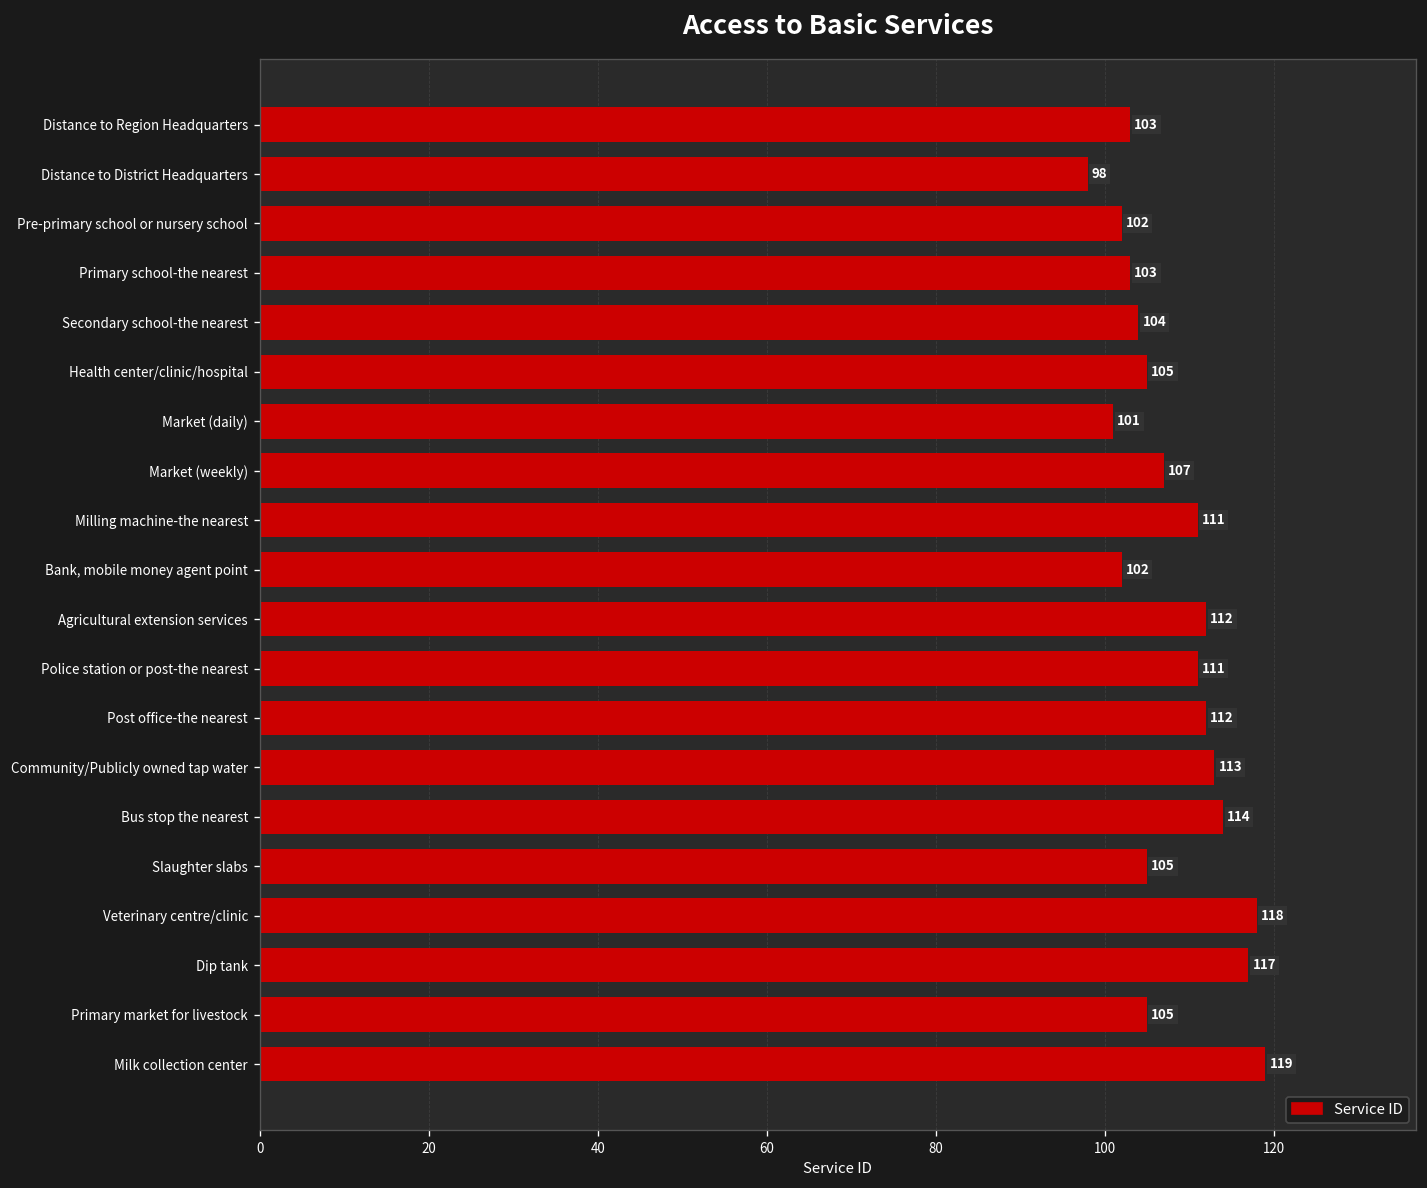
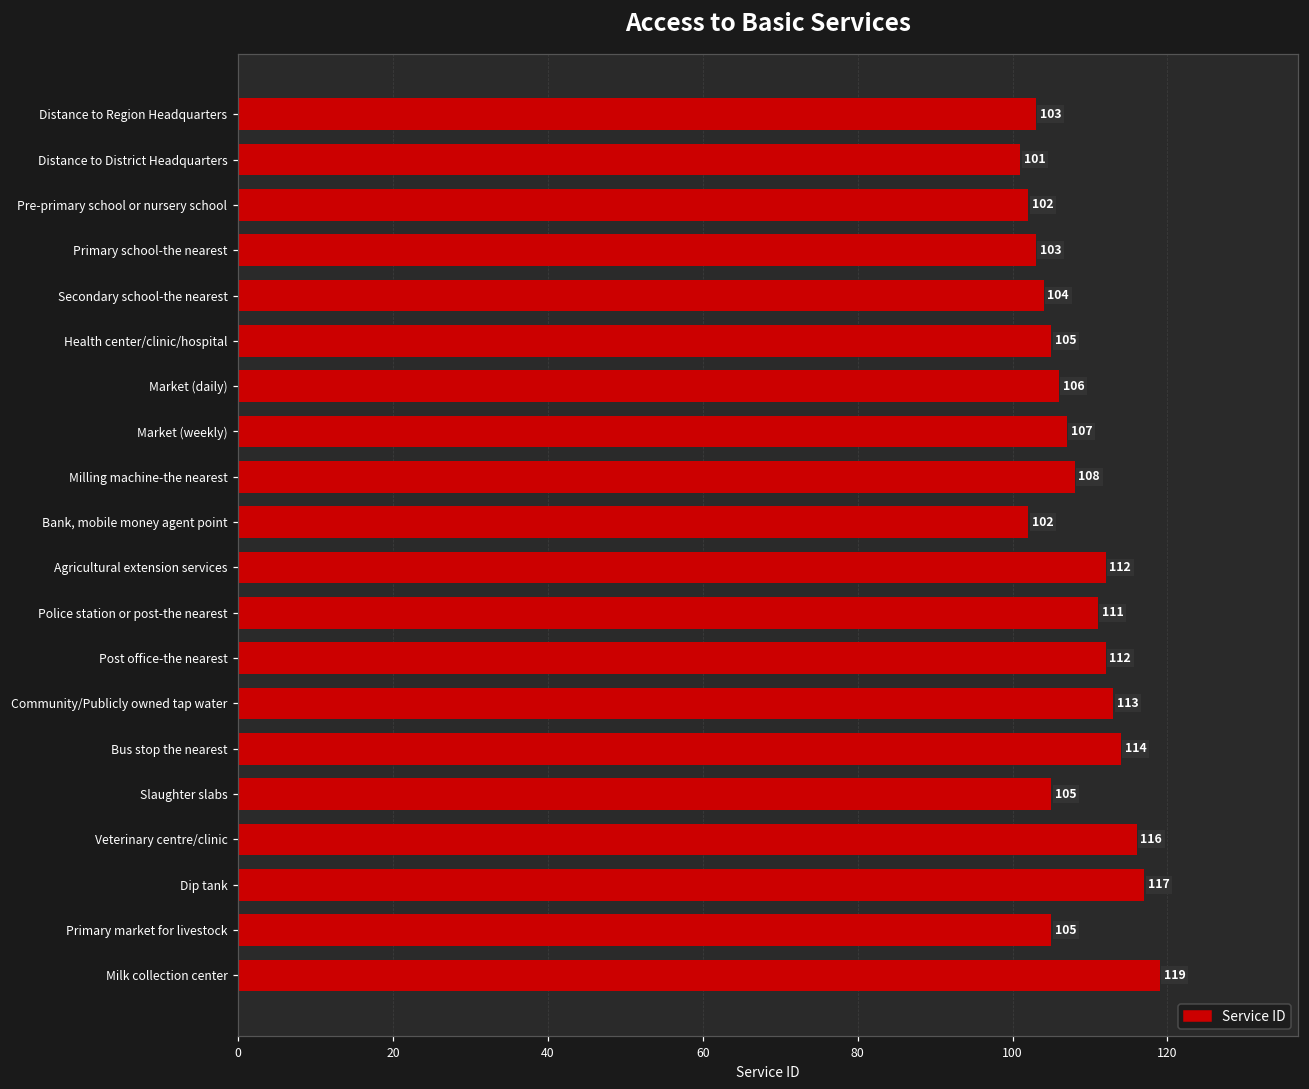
Distance to District Headquarters: 98 -> 101
Market (daily): 101 -> 106
Milling machine-the nearest: 111 -> 108
Veterinary centre/clinic: 118 -> 116
